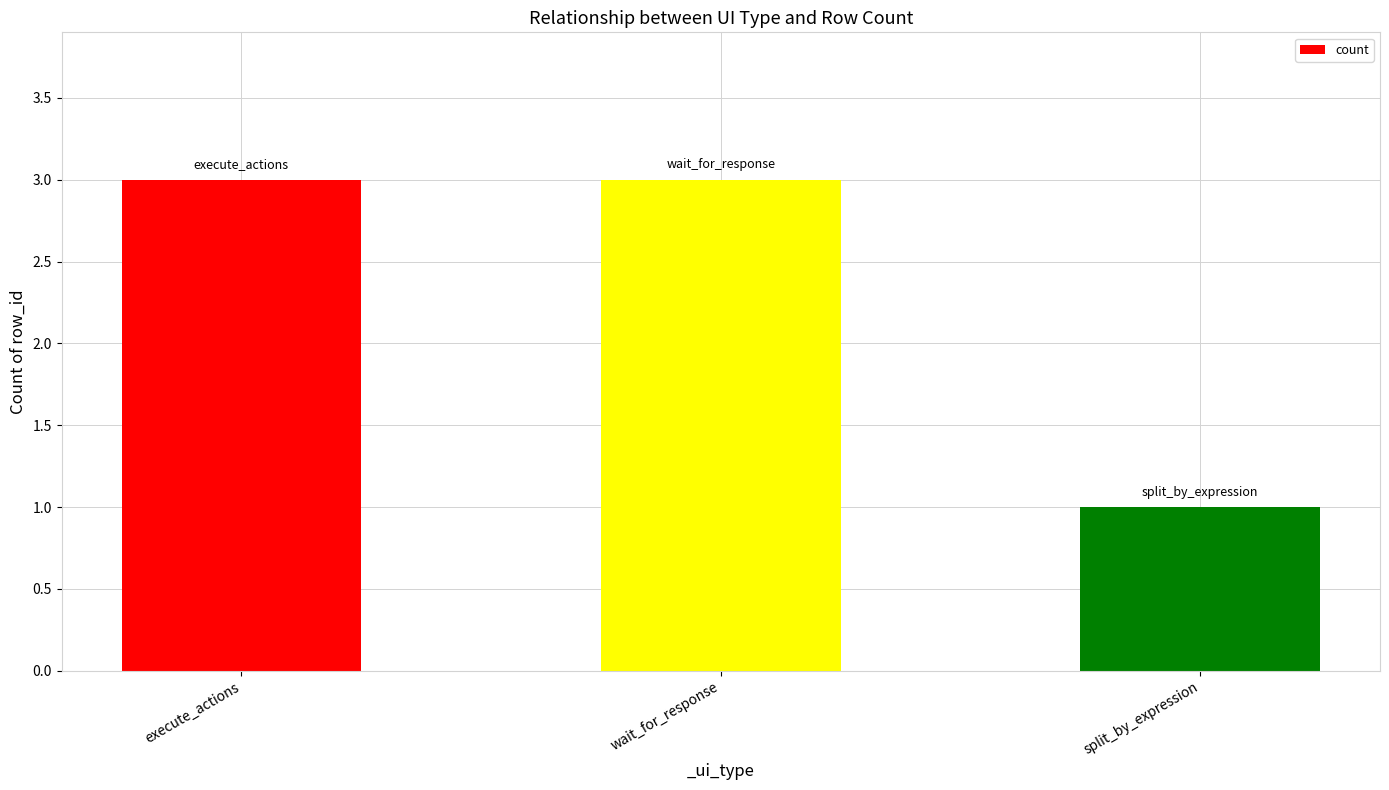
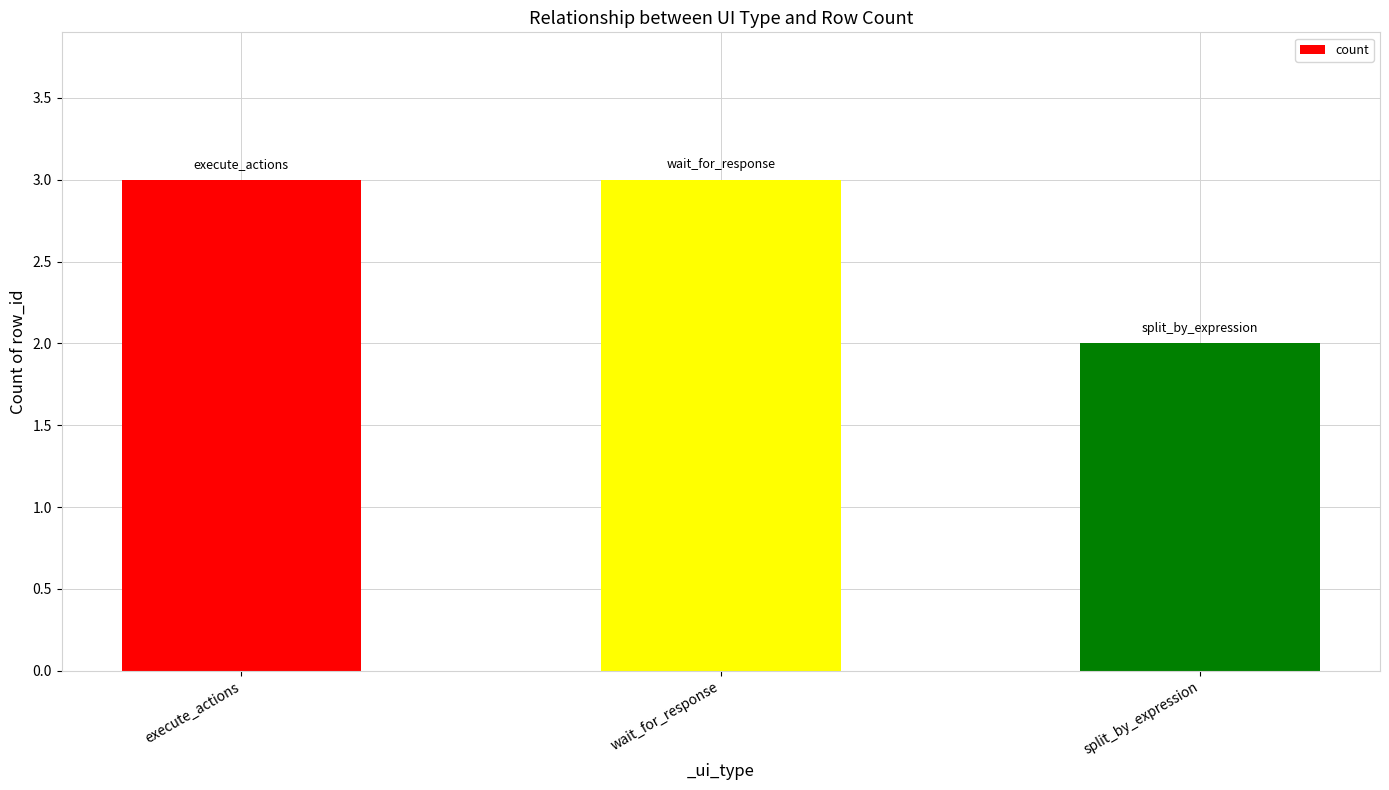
split_by_expression: 1 -> 2
